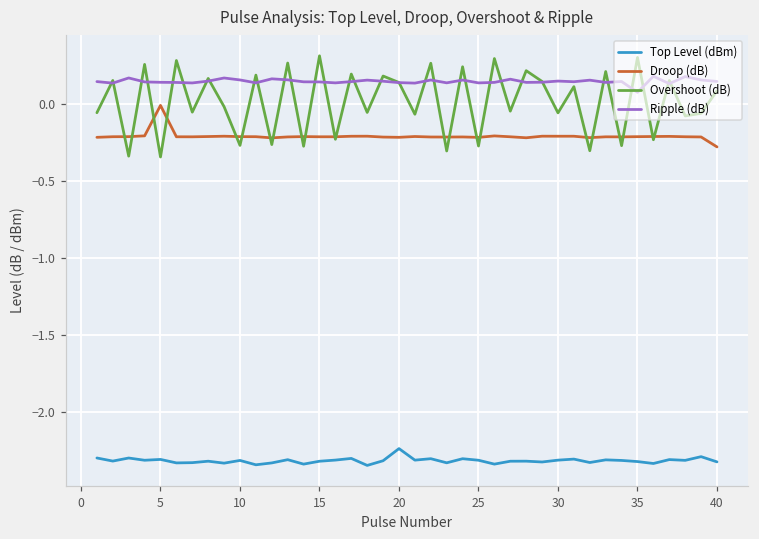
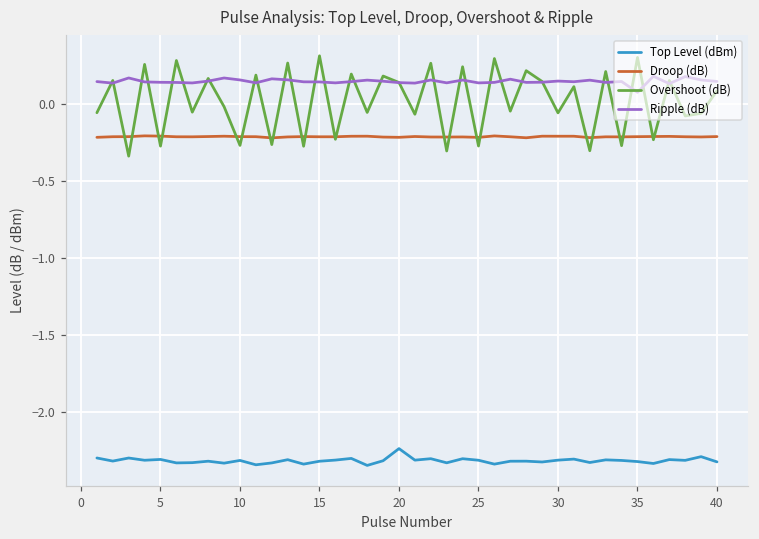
Droop (dB), 5: -0.01 -> -0.21
Overshoot (dB), 5: -0.34 -> -0.27
Droop (dB), 40: -0.28 -> -0.21
